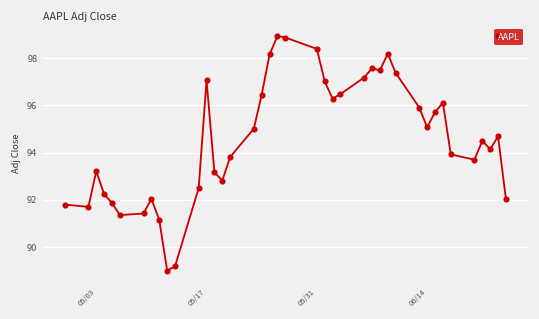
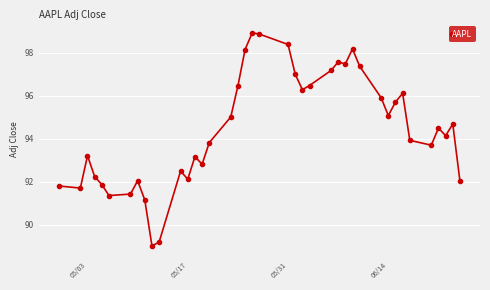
05/17: 97.1 -> 92.1
